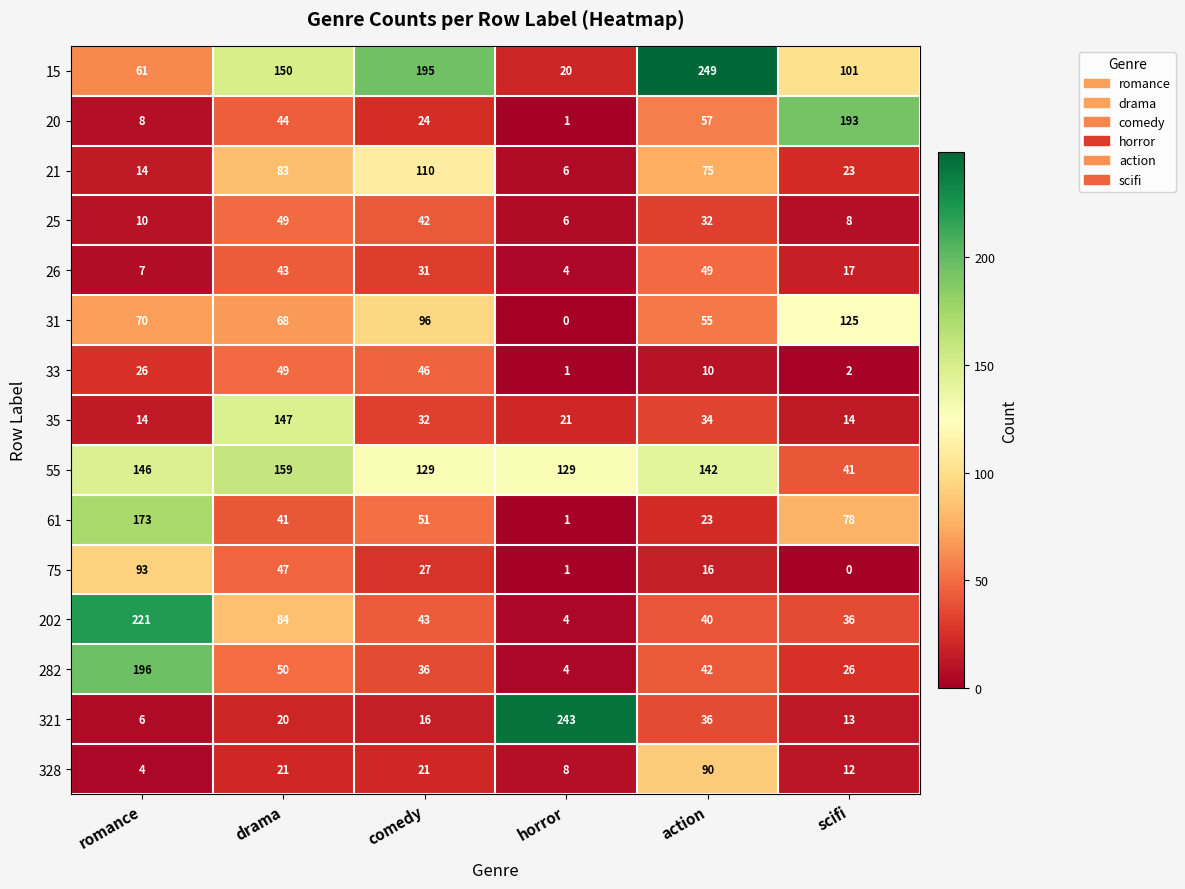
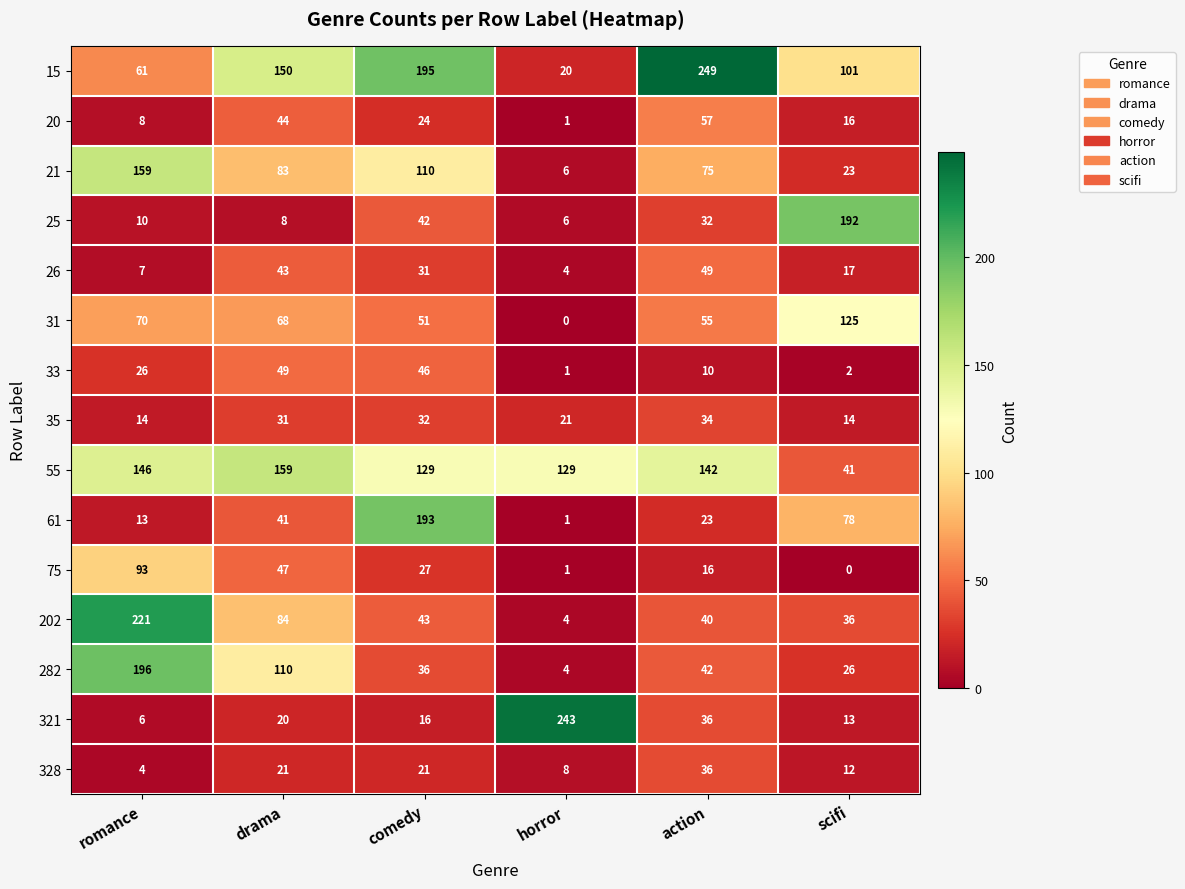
20, scifi: 193 -> 16
21, romance: 14 -> 159
25, drama: 49 -> 8
25, scifi: 8 -> 192
31, comedy: 96 -> 51
35, drama: 147 -> 31
61, romance: 173 -> 13
61, comedy: 51 -> 193
282, drama: 50 -> 110
328, action: 90 -> 36
